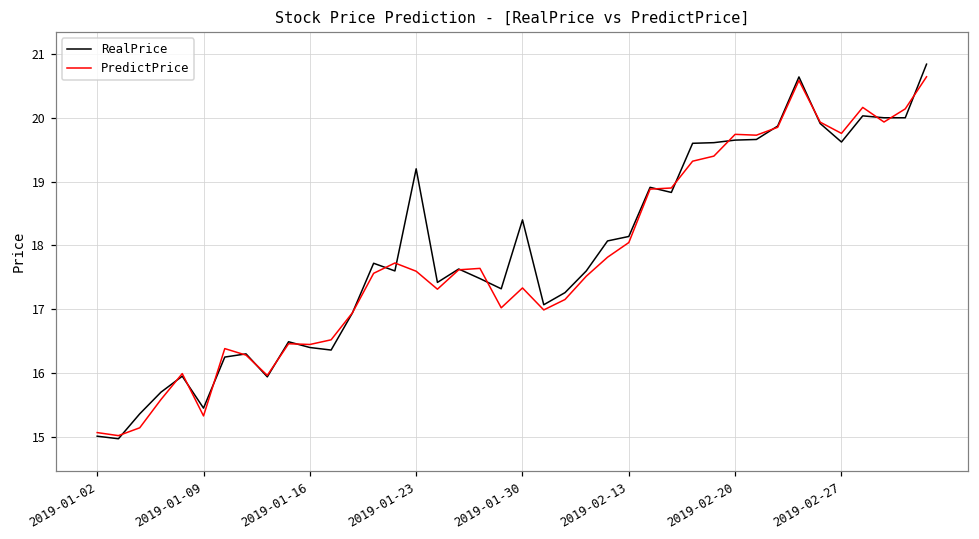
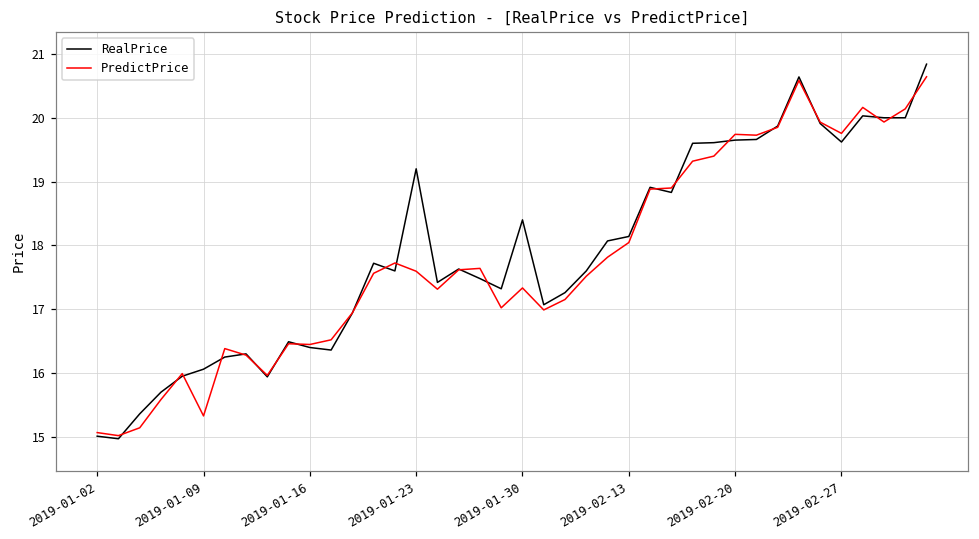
RealPrice, 2019-01-09: 15.5 -> 16.1
